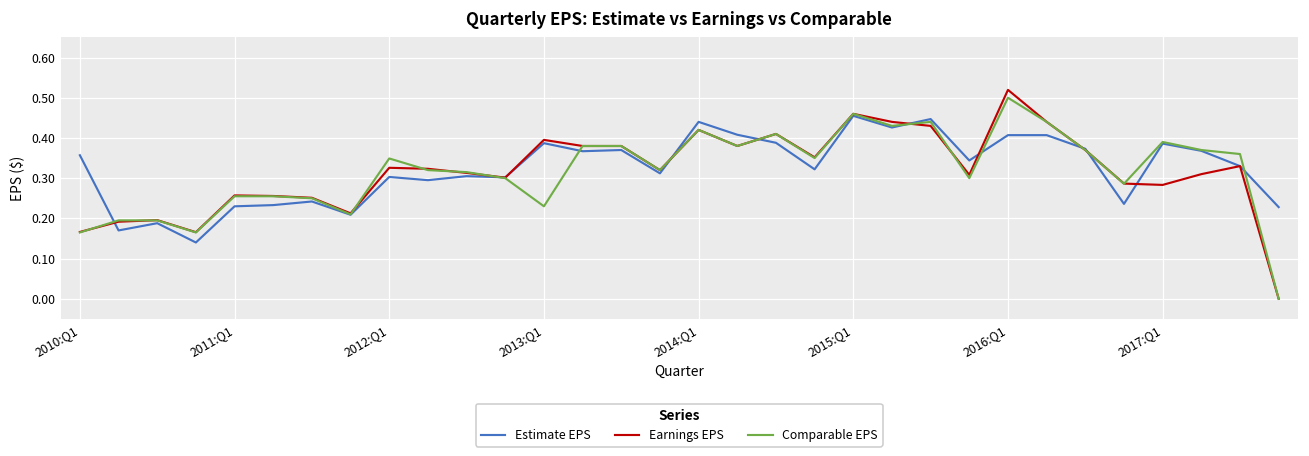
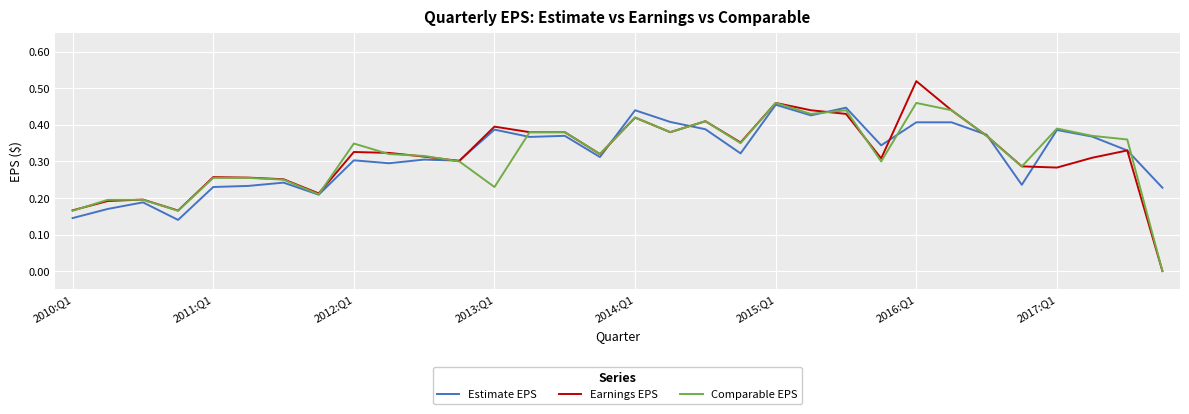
Estimate EPS, 2010:Q1: 0.36 -> 0.15
Comparable EPS, 2016:Q1: 0.50 -> 0.46
